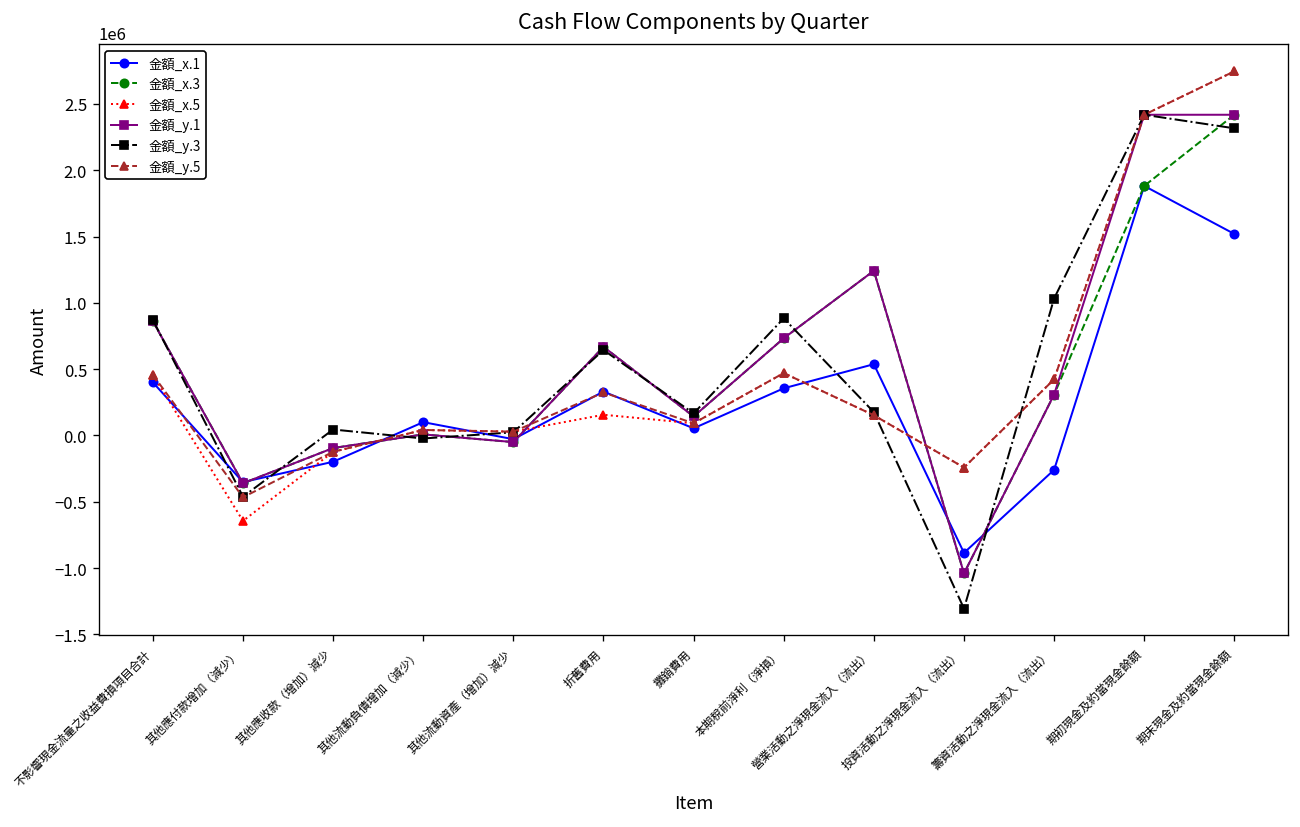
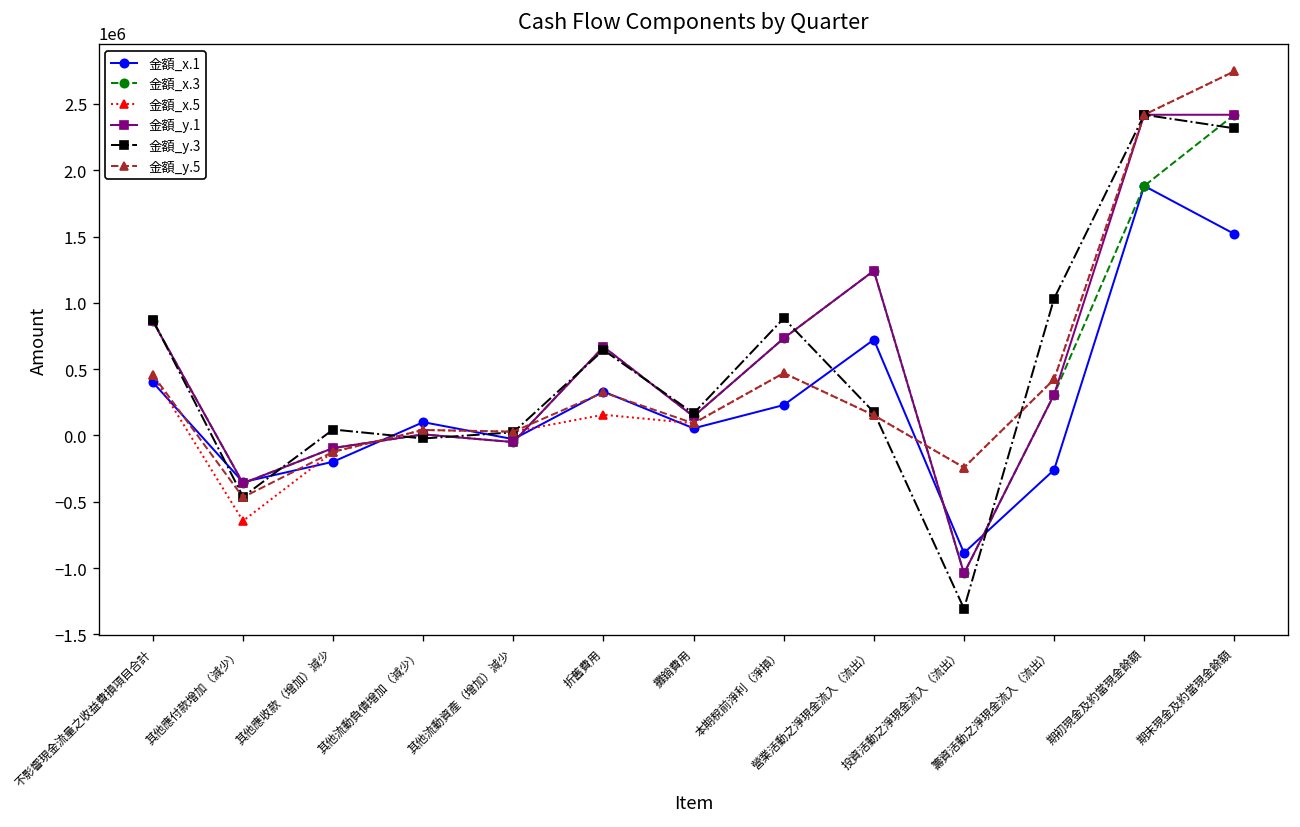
金額_x.1, 本期稅前淨利（淨損）: 360000 -> 230000
金額_x.1, 營業活動之淨現金流入（流出）: 540000 -> 720000
